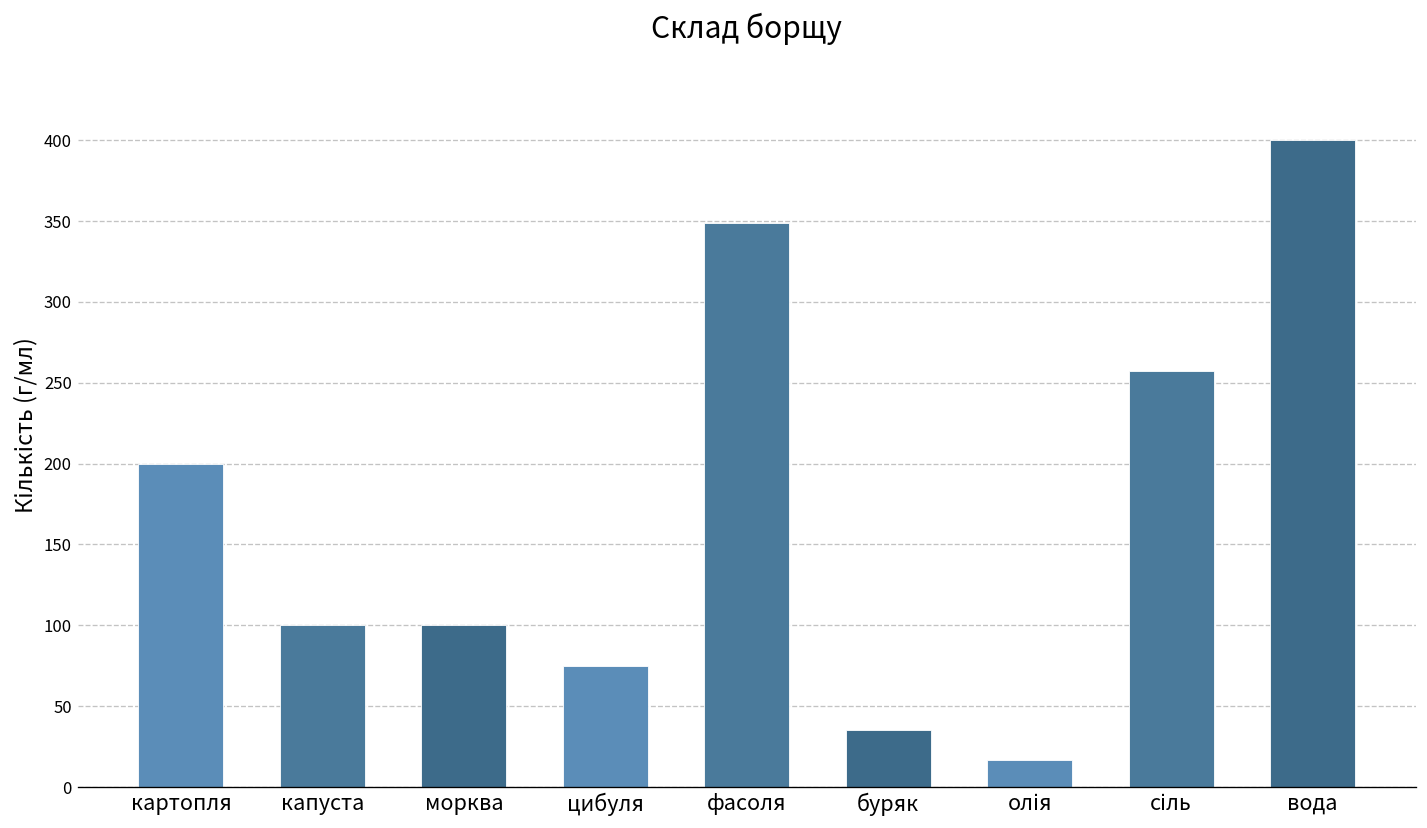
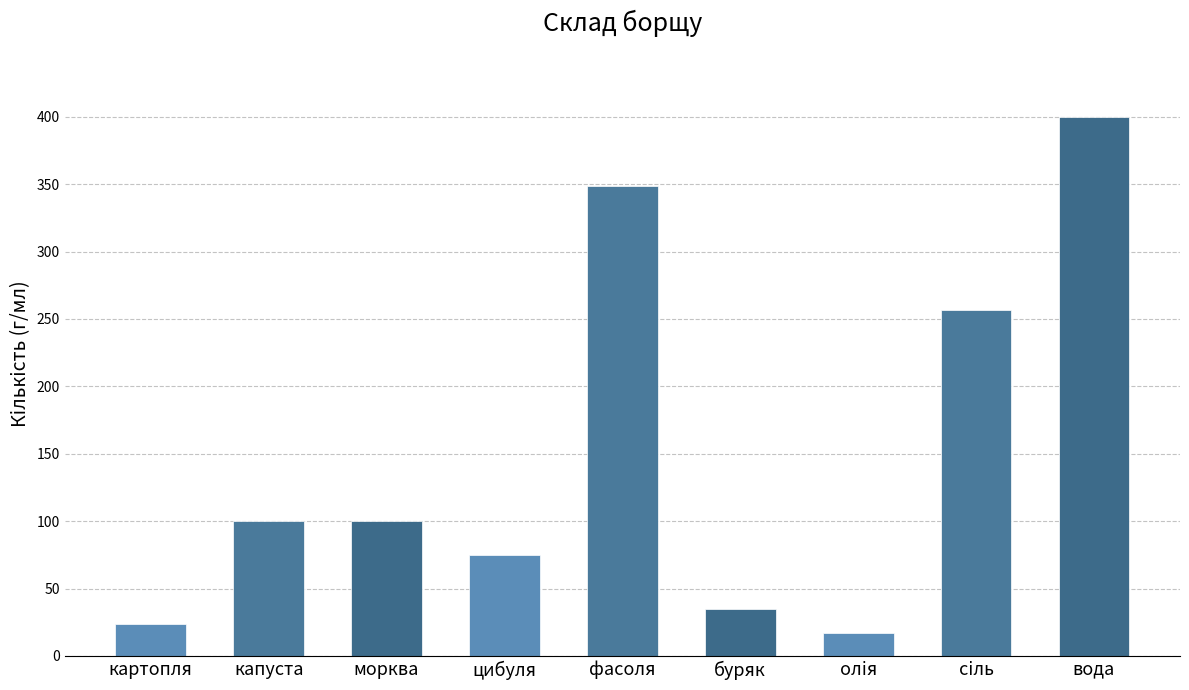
картопля: 200 -> 24
